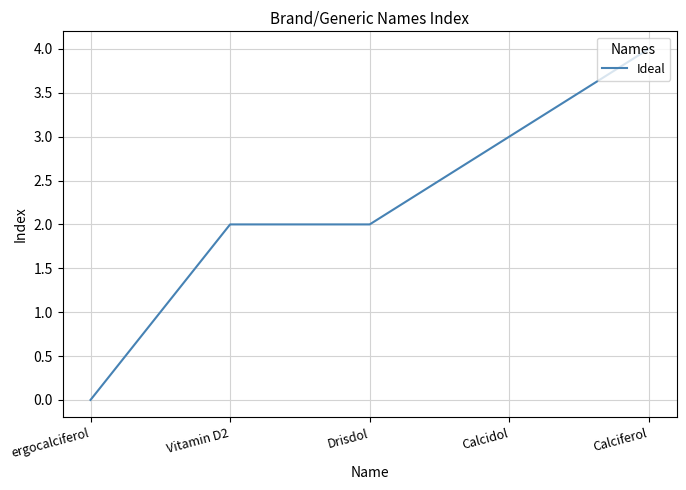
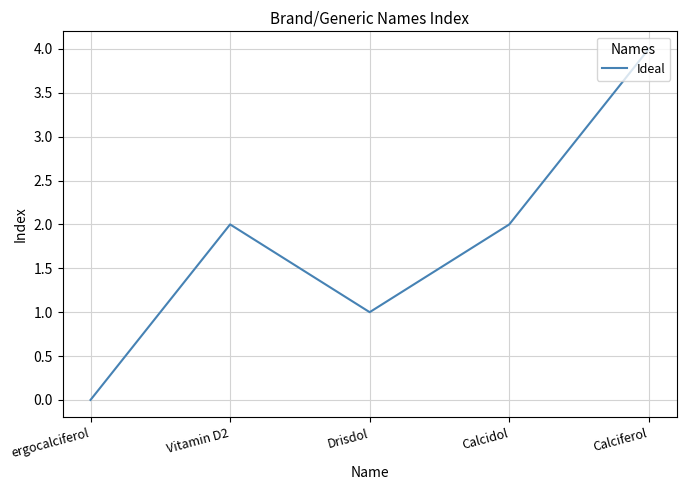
Drisdol: 2 -> 1
Calcidol: 3 -> 2
